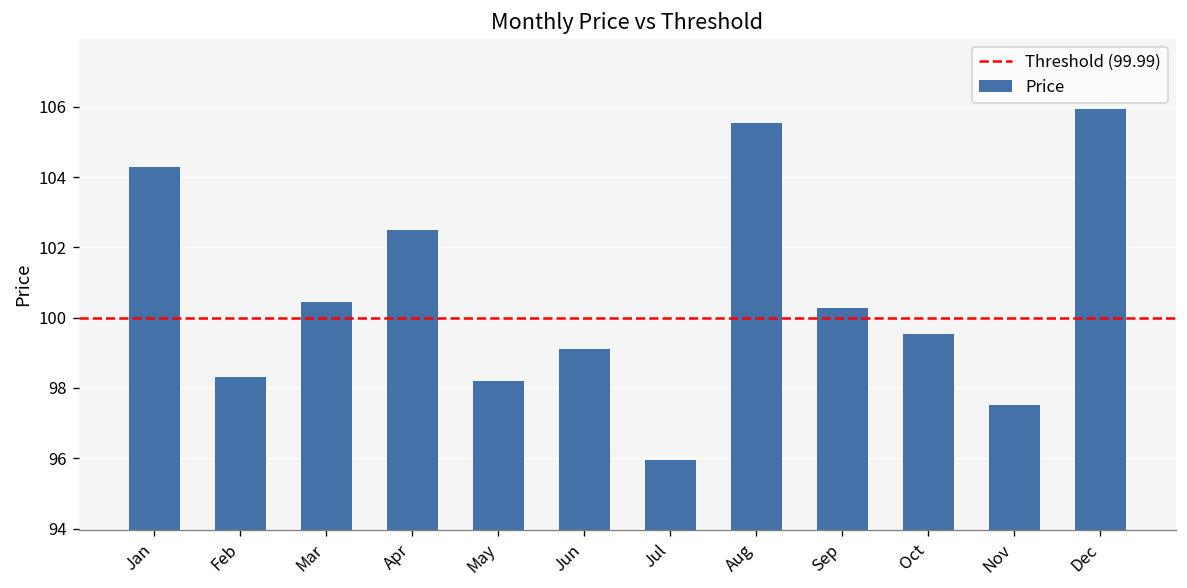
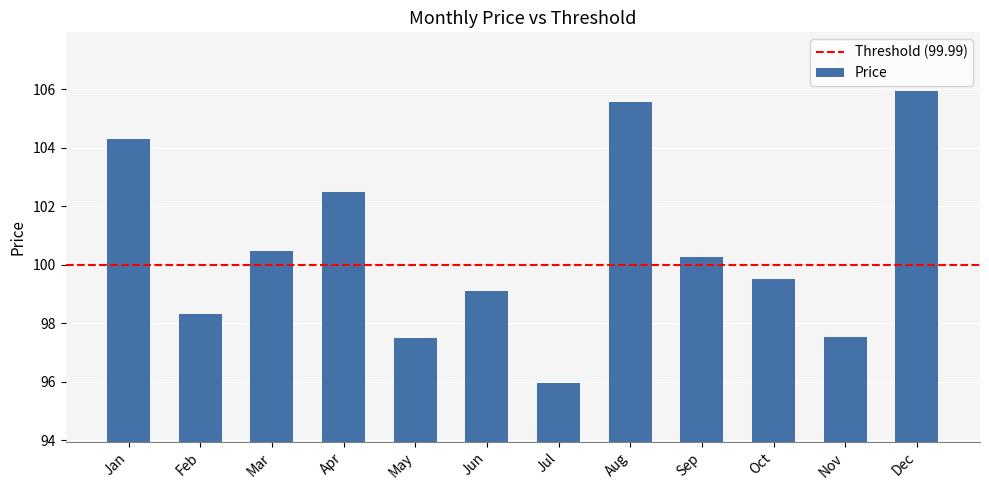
May: 98.2 -> 97.5
